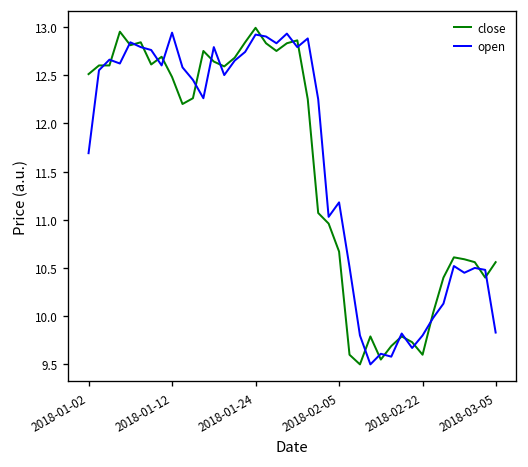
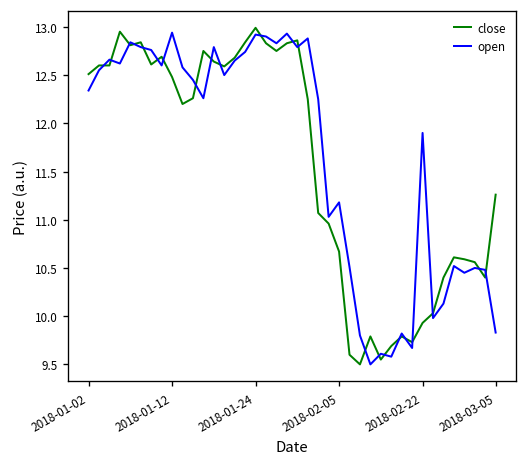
open, 2018-01-02: 11.7 -> 12.3
close, 2018-02-22: 9.6 -> 9.9
open, 2018-02-22: 9.8 -> 11.9
close, 2018-03-05: 10.6 -> 11.3
